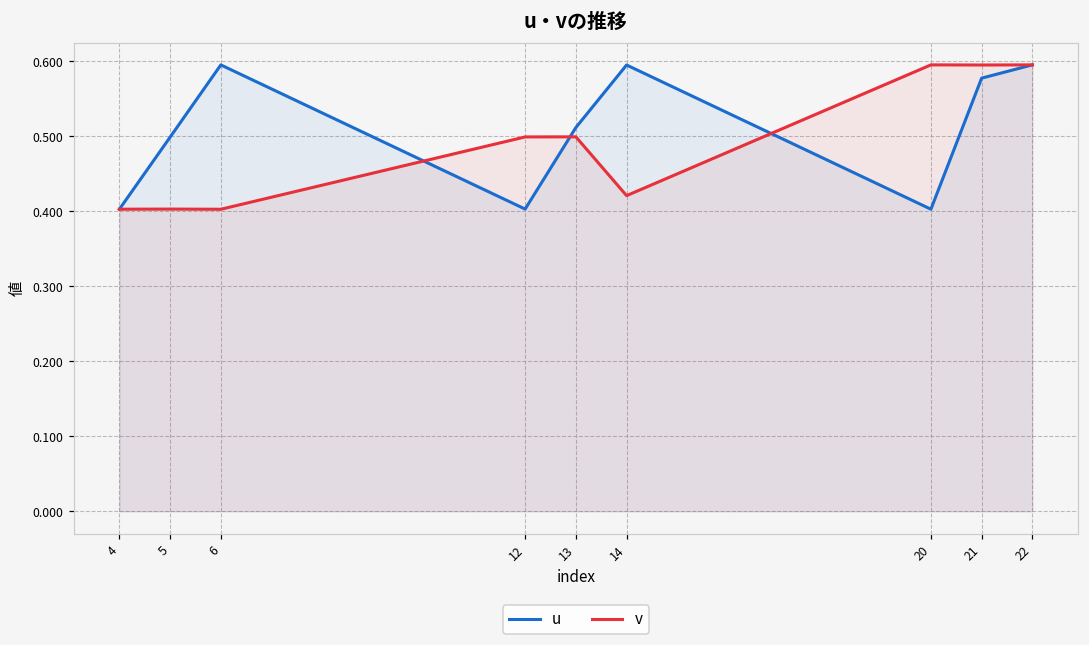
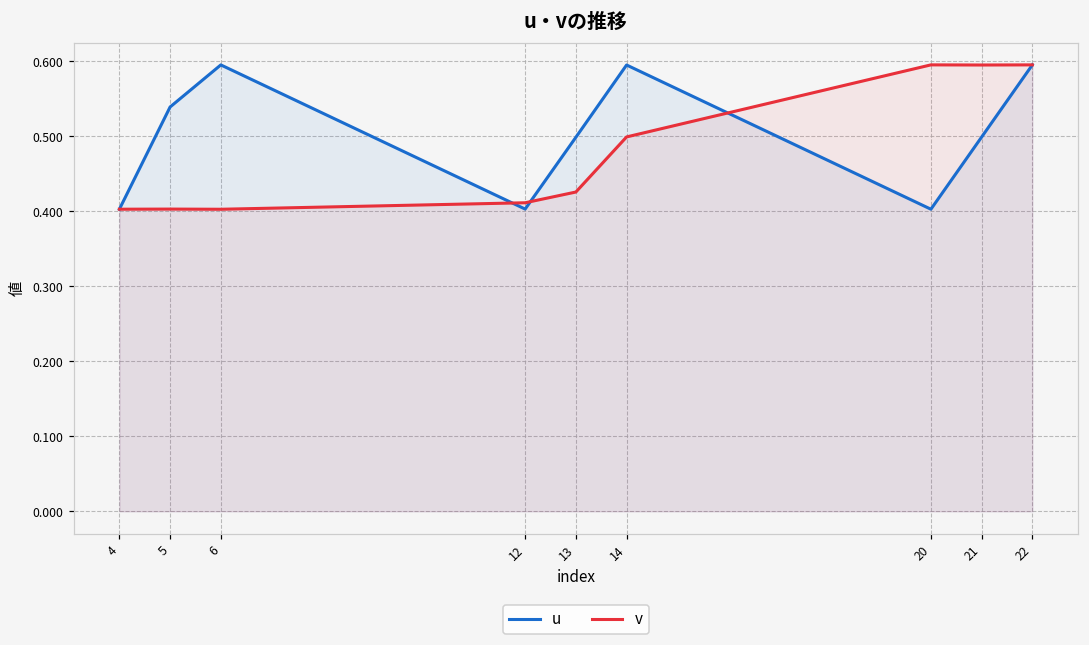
u, 5: 0.50 -> 0.54
v, 12: 0.50 -> 0.41
u, 13: 0.51 -> 0.50
v, 13: 0.50 -> 0.43
v, 14: 0.42 -> 0.50
u, 21: 0.58 -> 0.50
